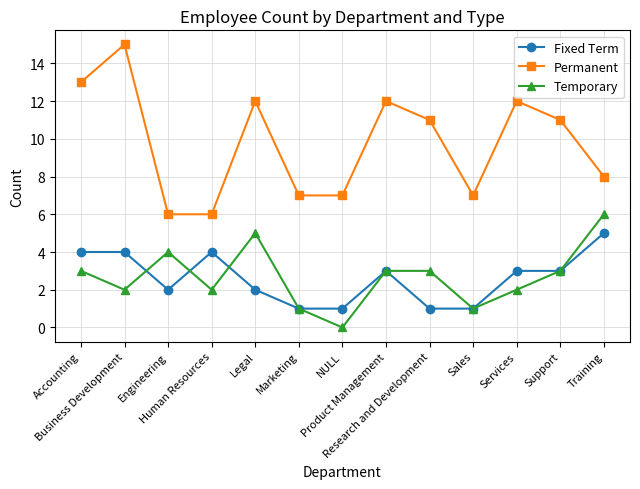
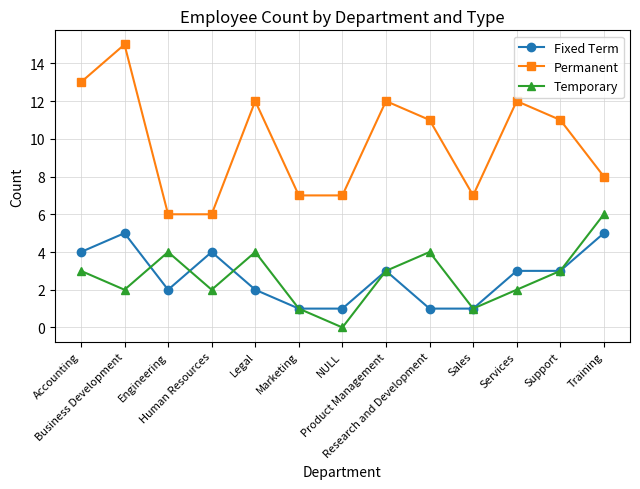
Fixed Term, Business Development: 4 -> 5
Temporary, Legal: 5 -> 4
Temporary, Research and Development: 3 -> 4
